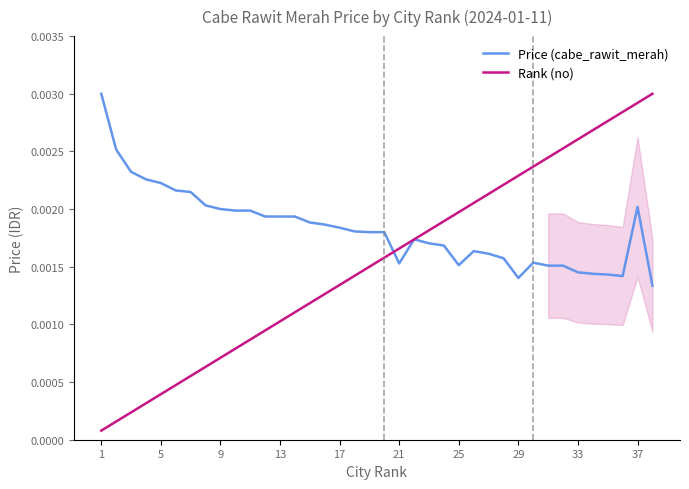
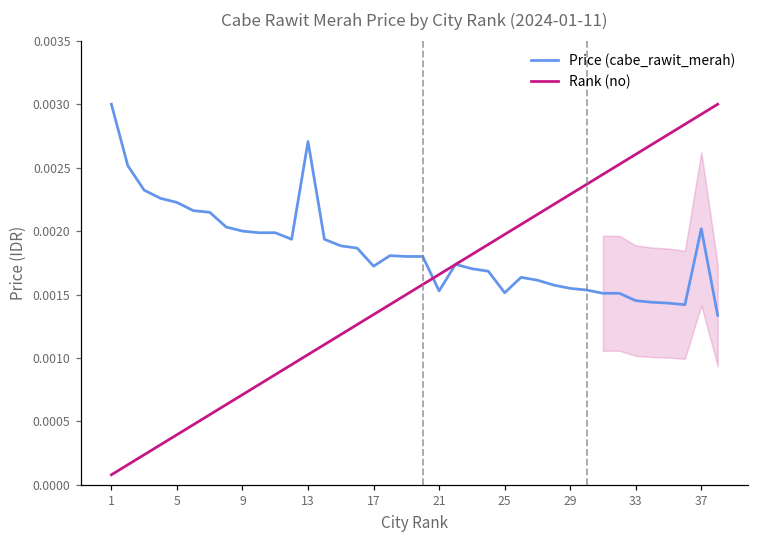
Price (cabe_rawit_merah), 13: 0.00194 -> 0.00271
Price (cabe_rawit_merah), 17: 0.00184 -> 0.00172
Price (cabe_rawit_merah), 29: 0.00140 -> 0.00155
